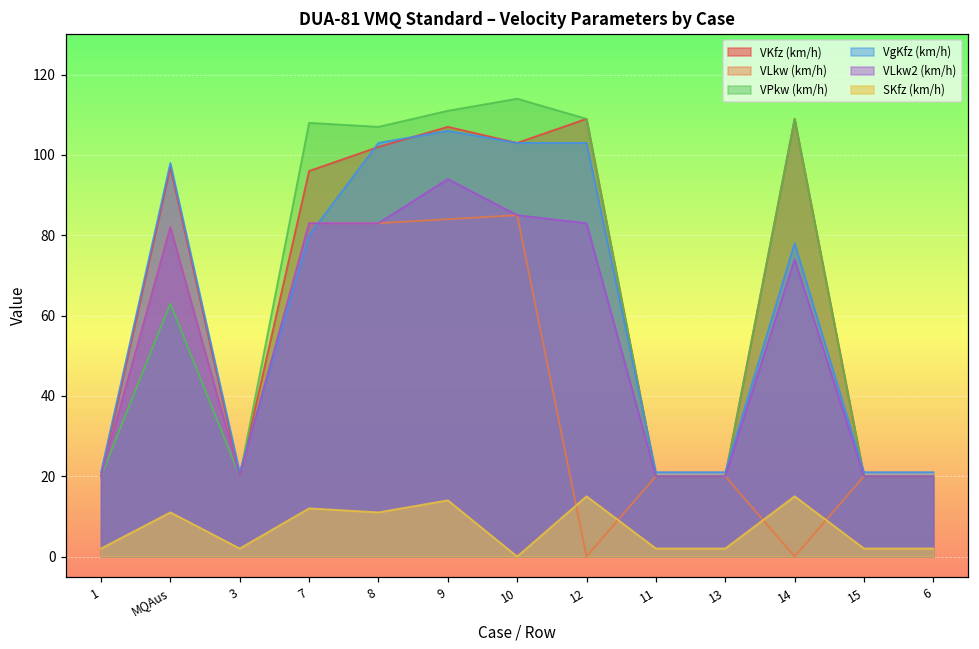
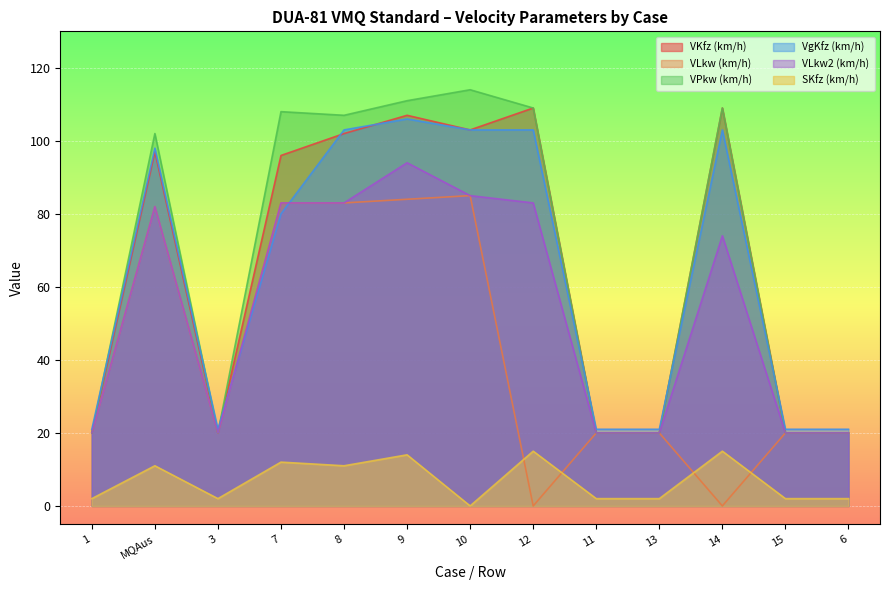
VPkw (km/h), MQAus: 63 -> 102
VgKfz (km/h), 14: 78 -> 103
